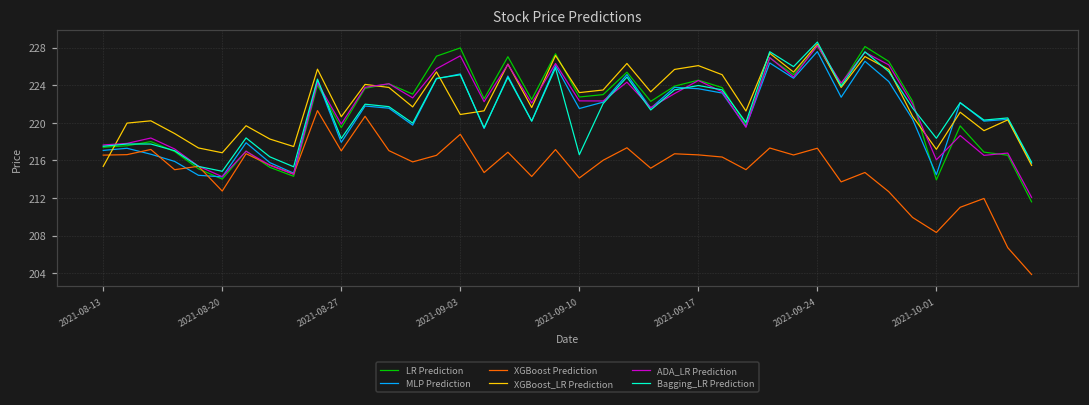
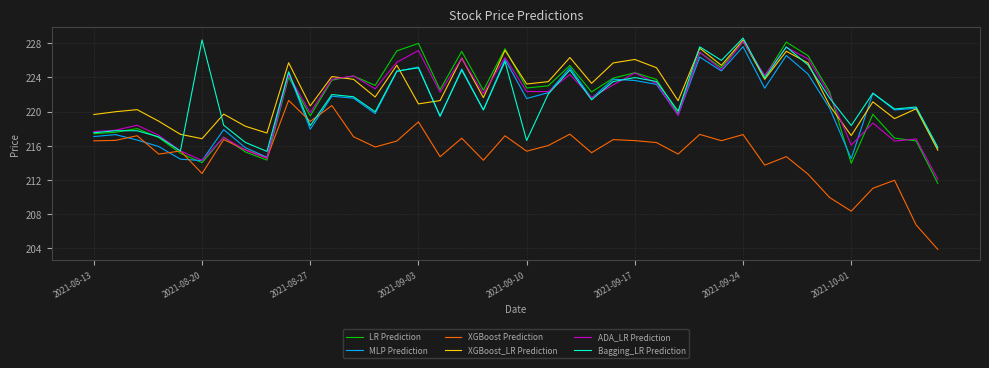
XGBoost_LR Prediction, 2021-08-13: 215 -> 220
Bagging_LR Prediction, 2021-08-20: 215 -> 228
XGBoost Prediction, 2021-08-27: 217 -> 219
XGBoost Prediction, 2021-09-10: 214 -> 215
